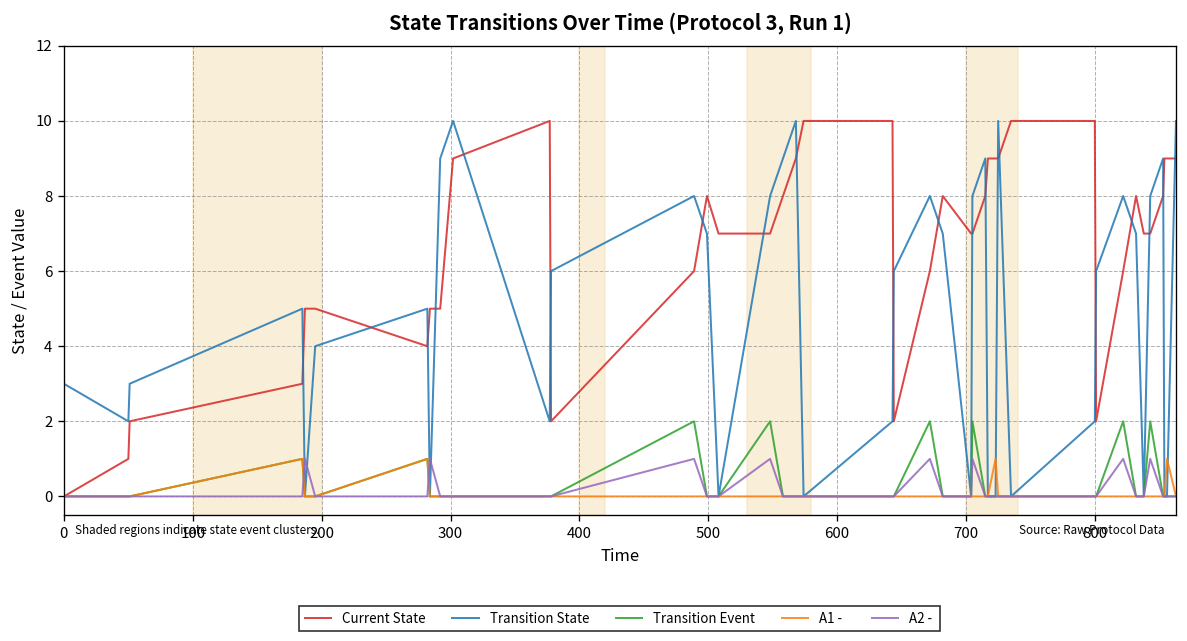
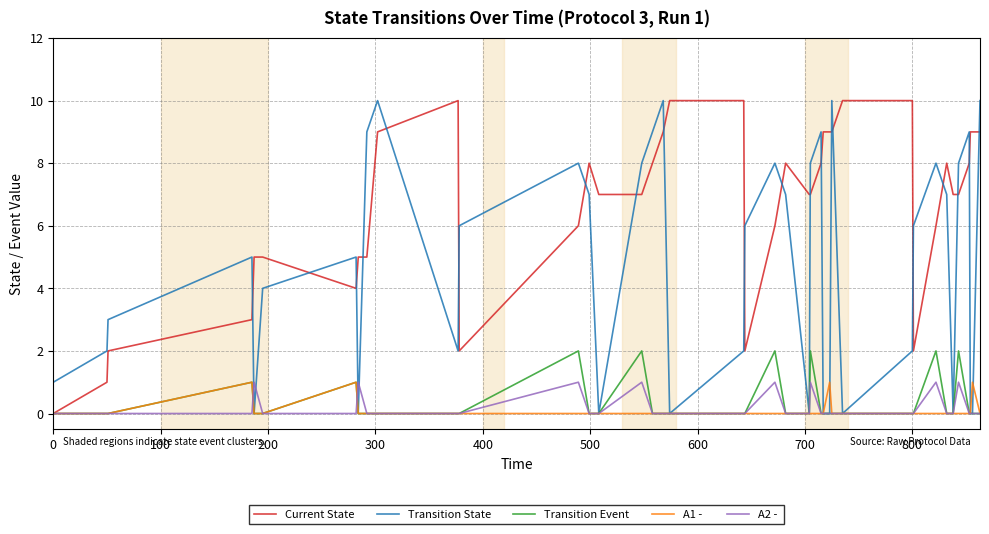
Transition State, 0: 3 -> 1
